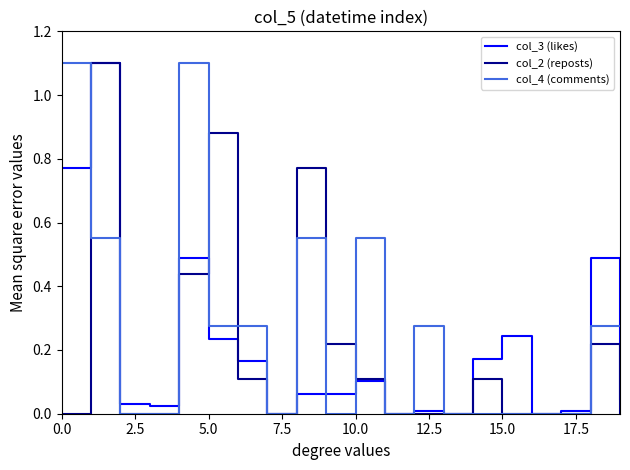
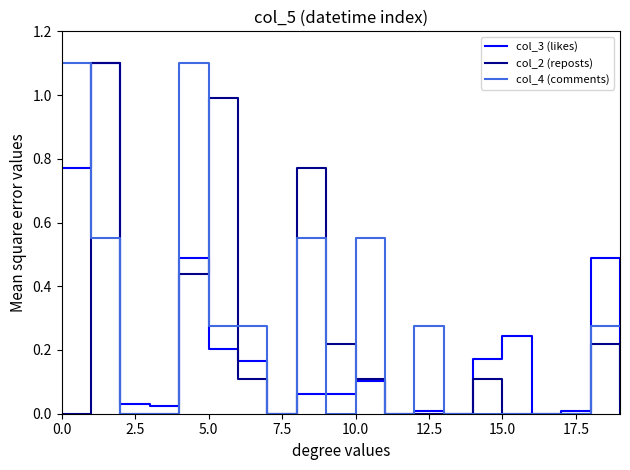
col_3 (likes), 5.0: 0.24 -> 0.20
col_2 (reposts), 5.0: 0.88 -> 0.99
